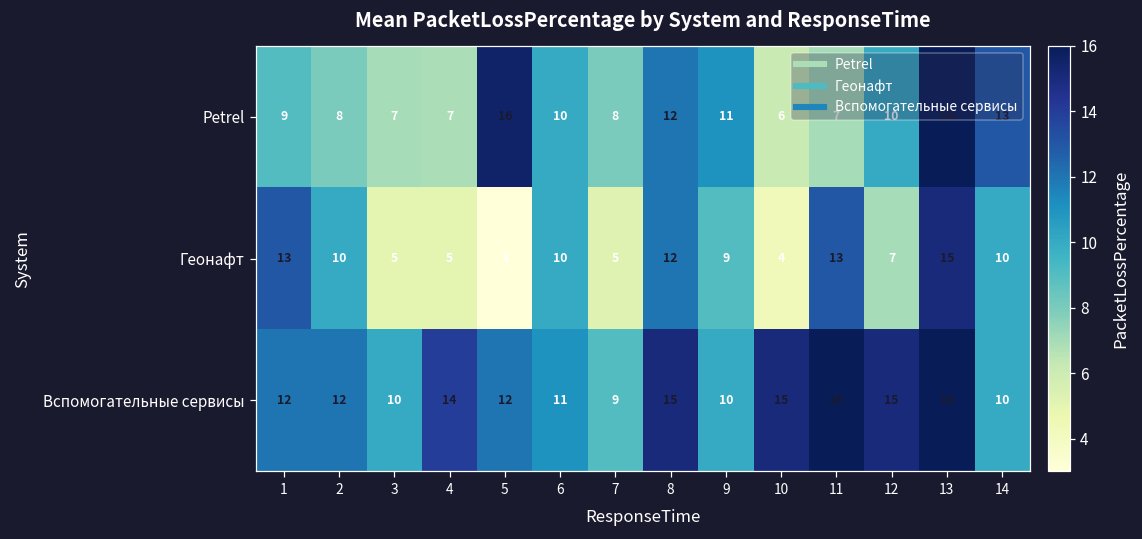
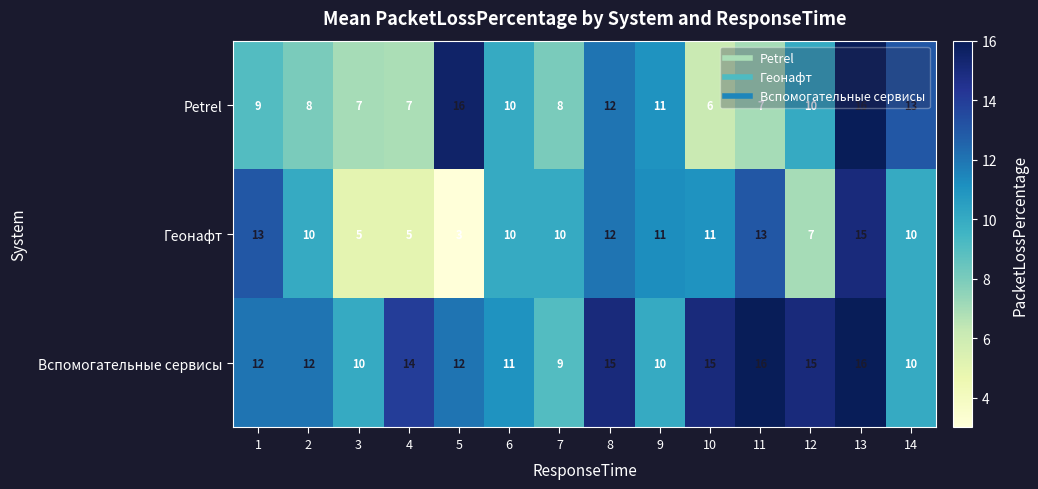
Геонафт, 7: 5 -> 10
Геонафт, 9: 9 -> 11
Геонафт, 10: 4 -> 11
